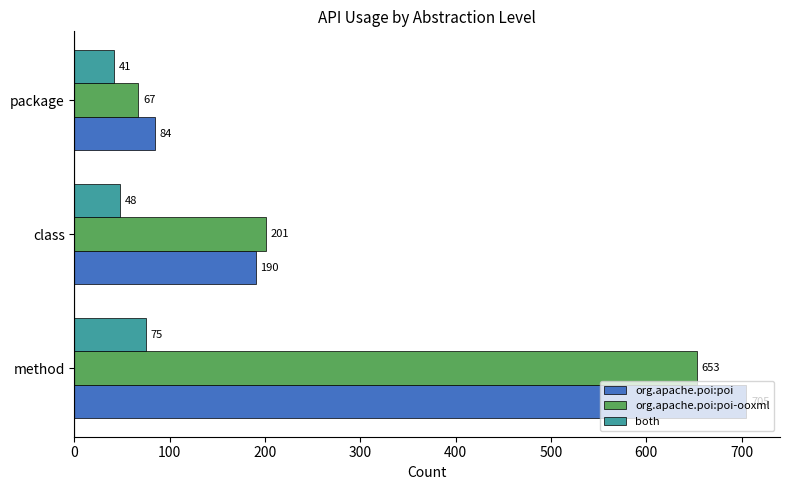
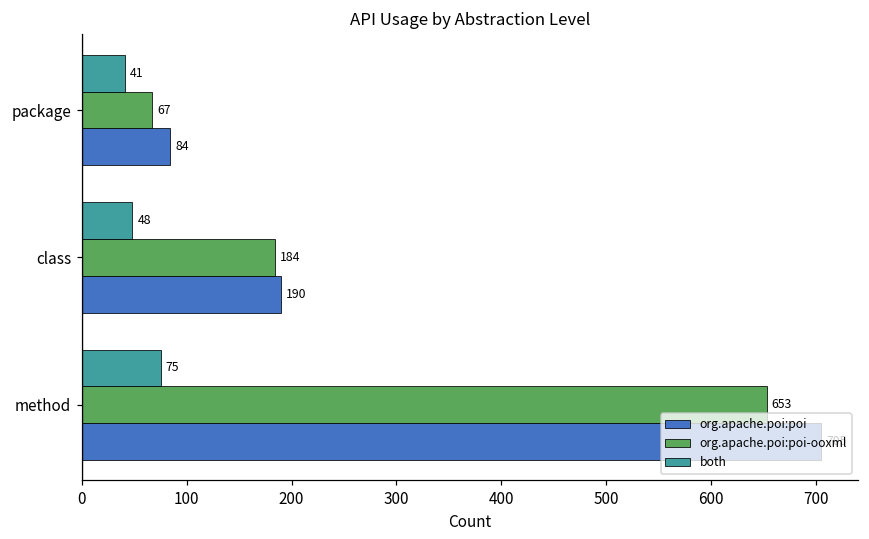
org.apache.poi:poi-ooxml, class: 201 -> 184
